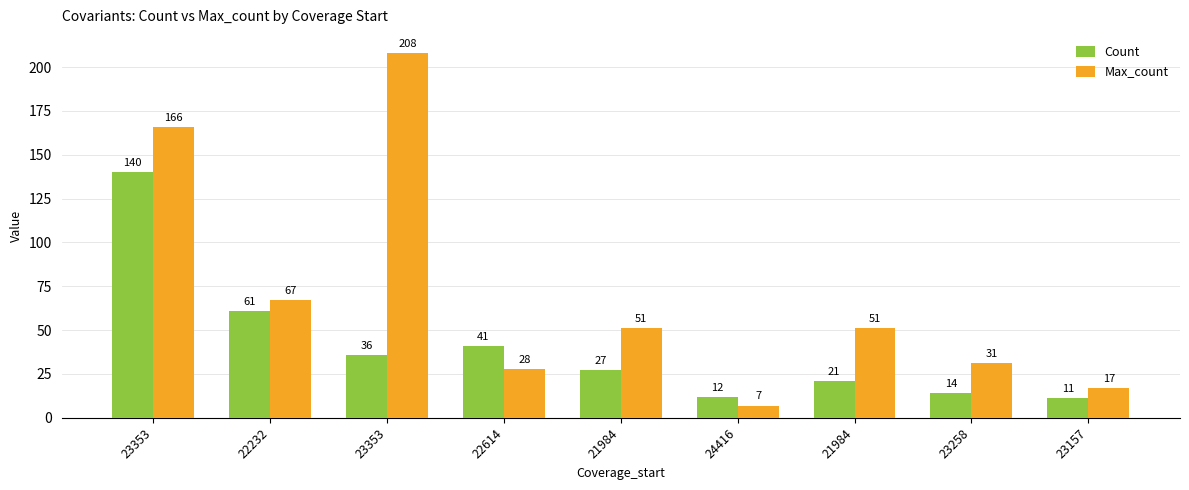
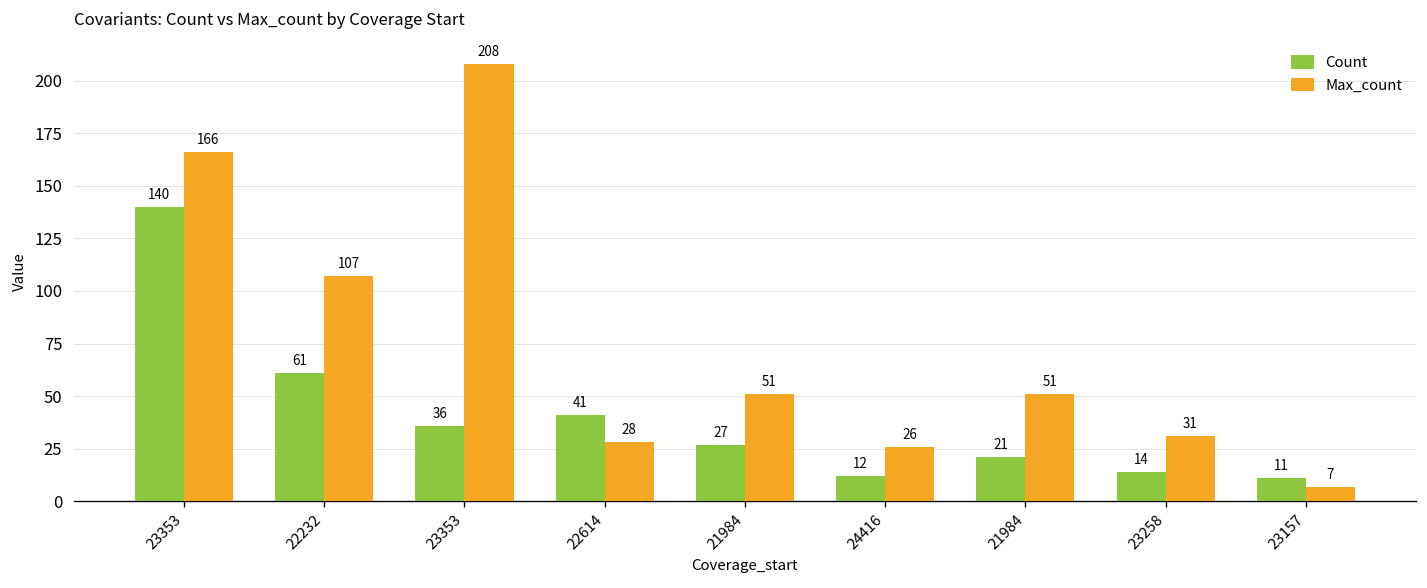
Max_count, 22232: 67 -> 107
Max_count, 24416: 7 -> 26
Max_count, 23157: 17 -> 7
